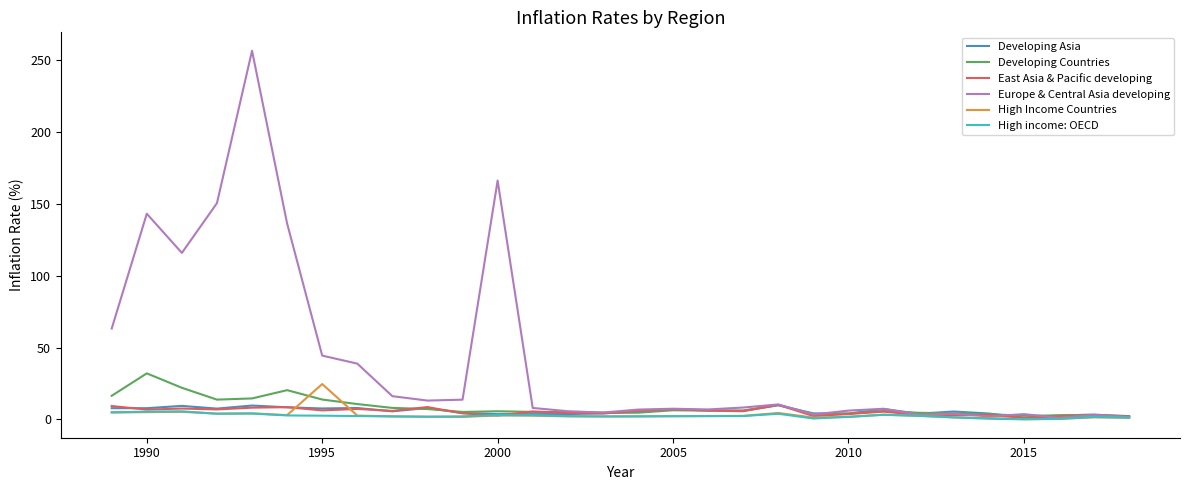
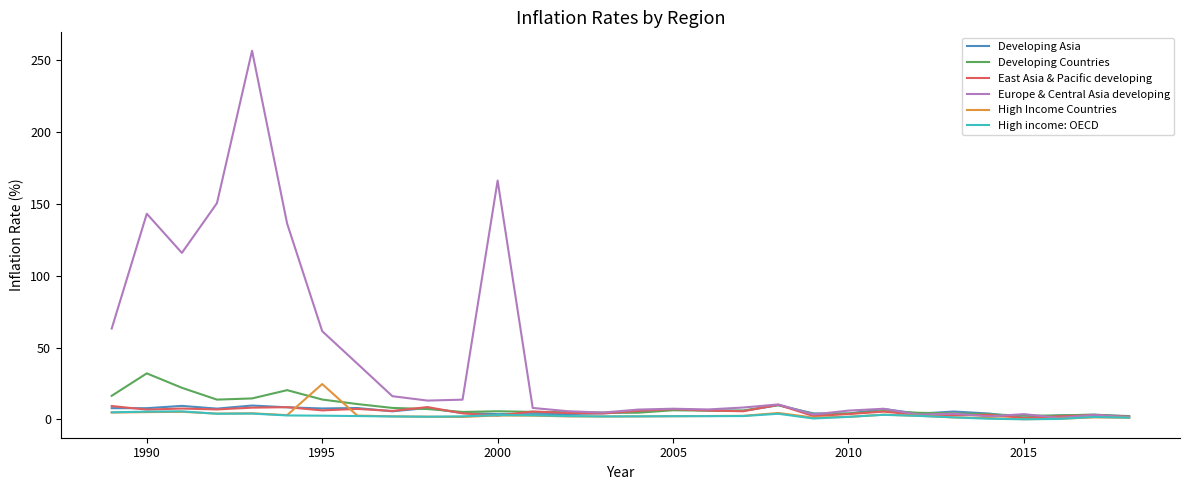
Europe & Central Asia developing, 1995: 44 -> 61
